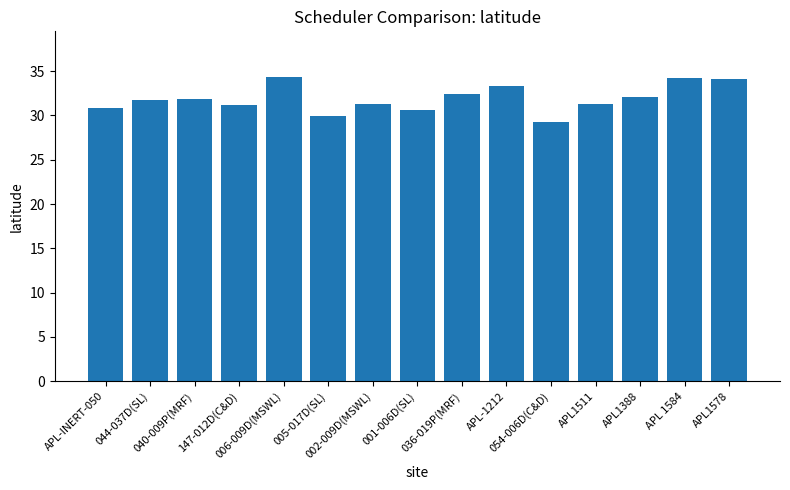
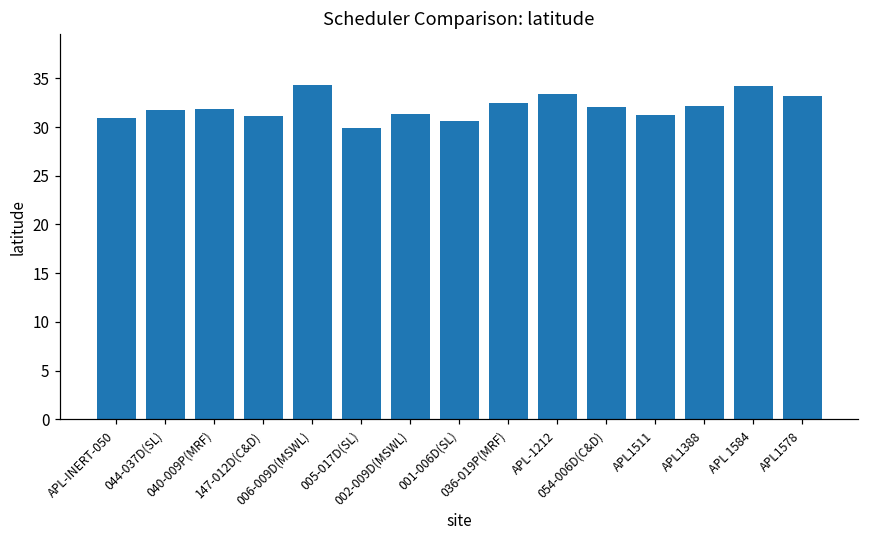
054-006D(C&D): 29 -> 32
APL1578: 34 -> 33
